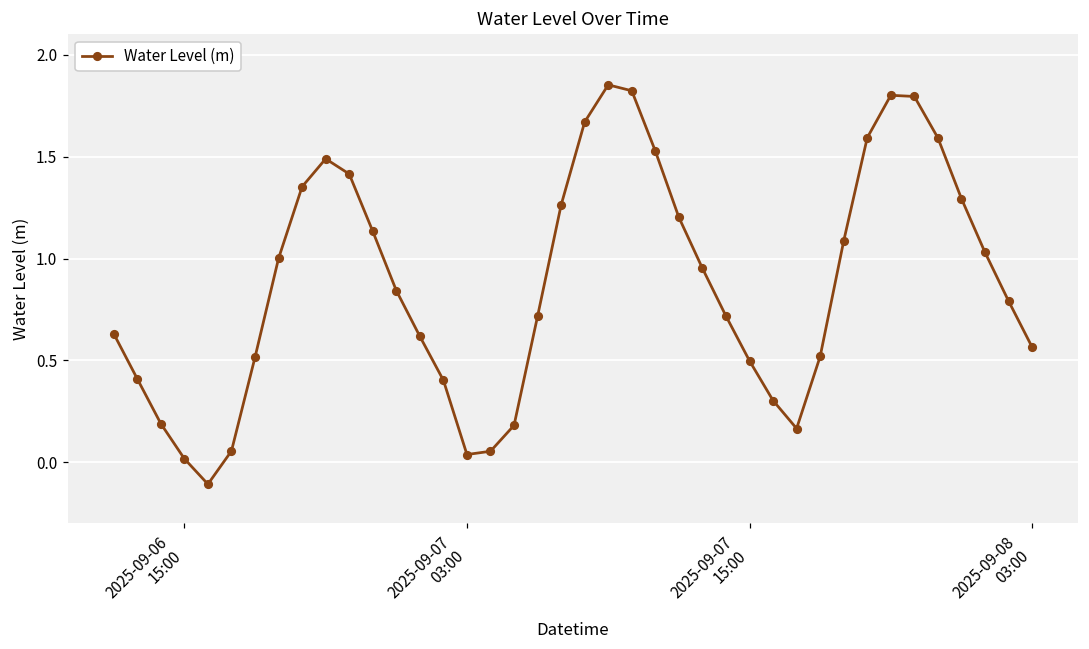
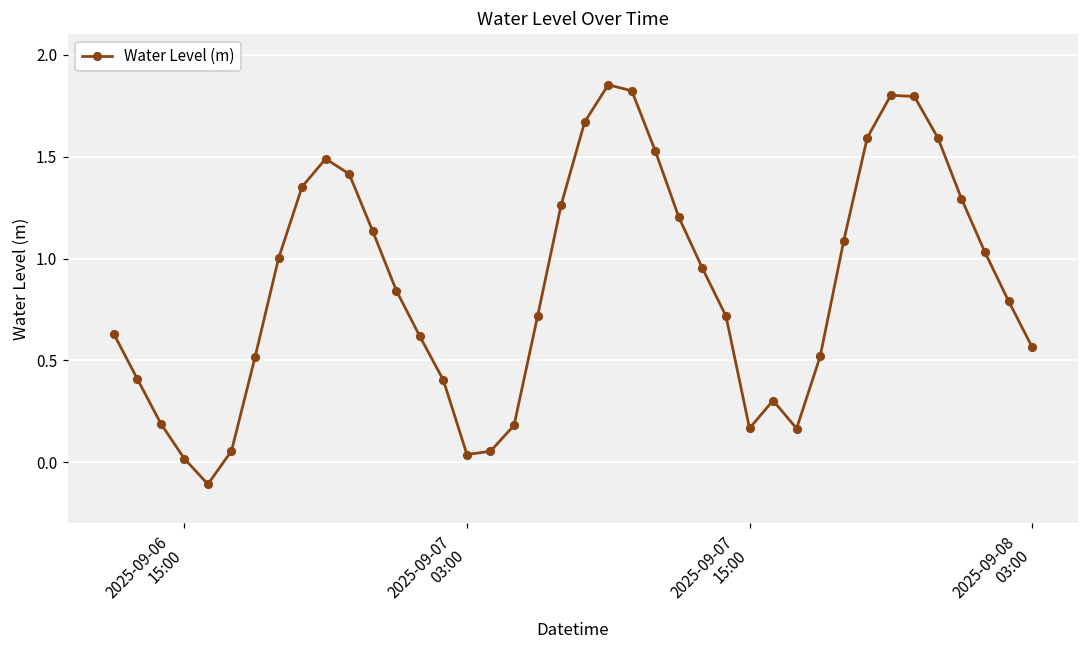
2025-09-07 15:00: 0.50 -> 0.17
